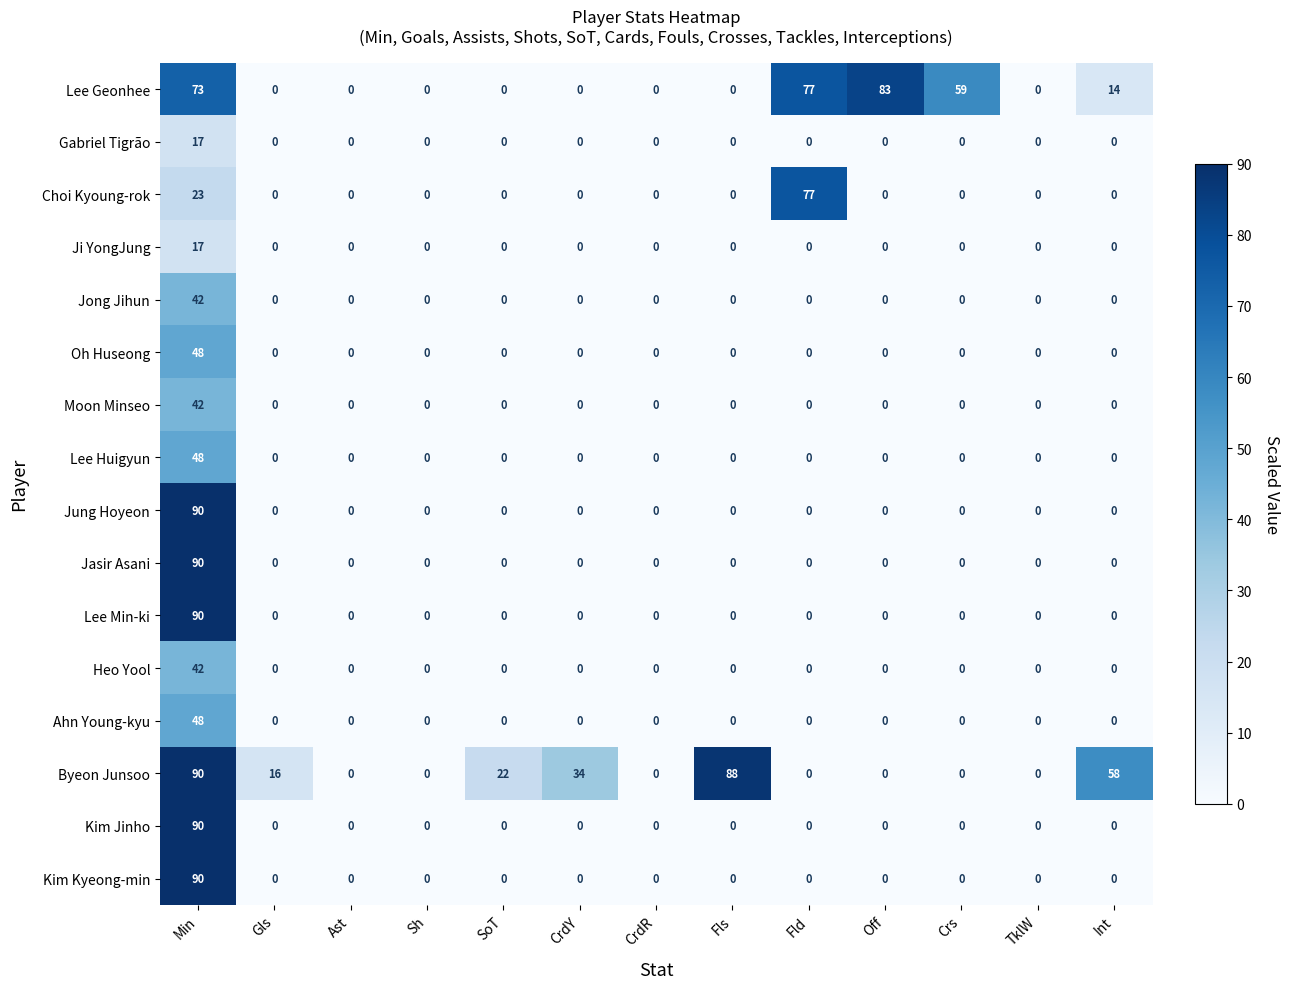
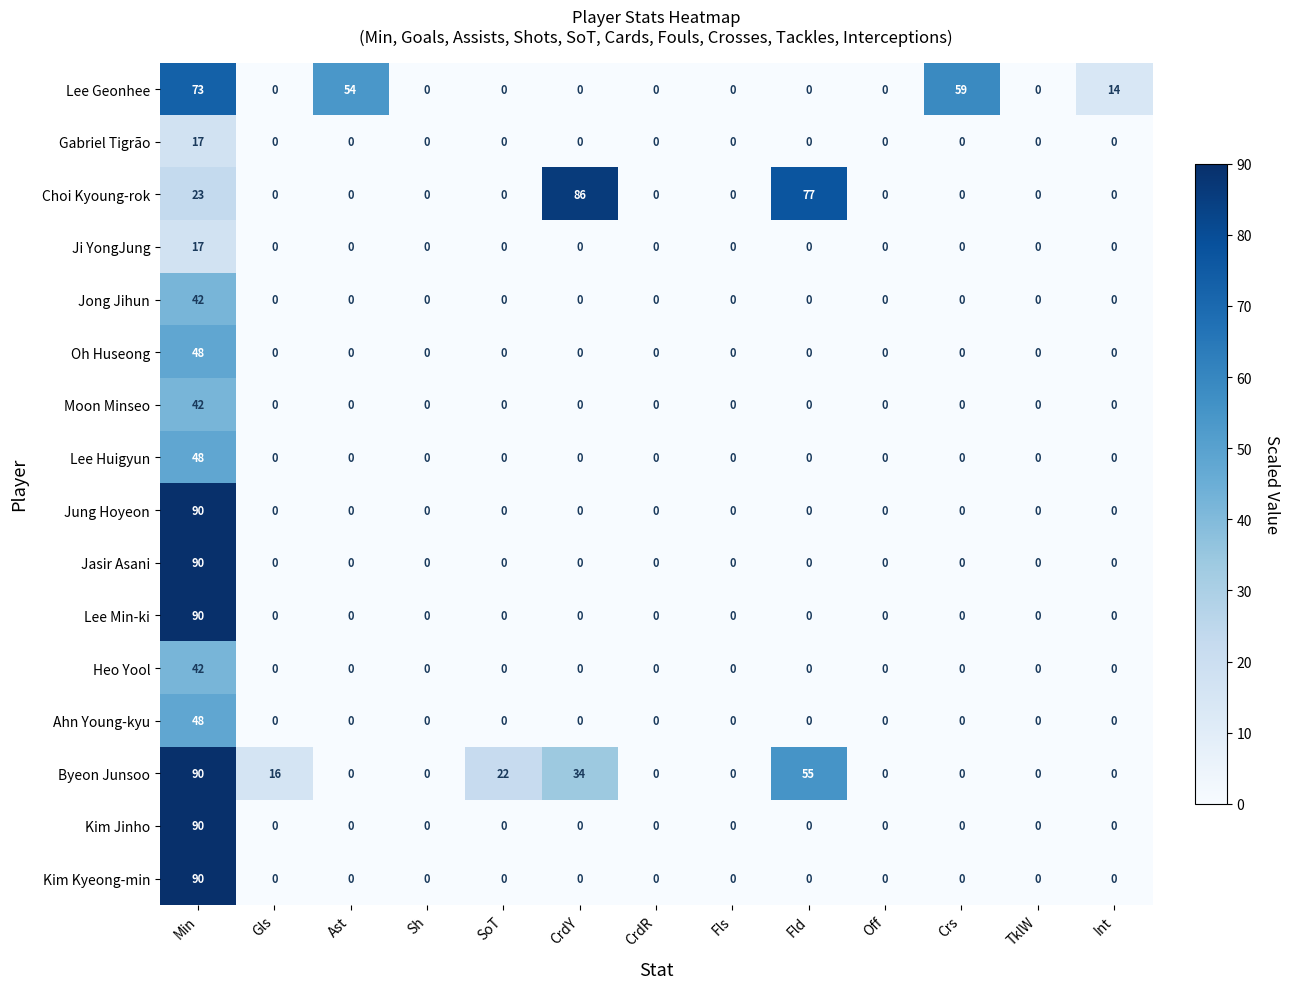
Lee Geonhee, Ast: 0 -> 54
Lee Geonhee, Fld: 77 -> 0
Lee Geonhee, Off: 83 -> 0
Choi Kyoung-rok, CrdY: 0 -> 86
Byeon Junsoo, Fls: 88 -> 0
Byeon Junsoo, Fld: 0 -> 55
Byeon Junsoo, Int: 58 -> 0
